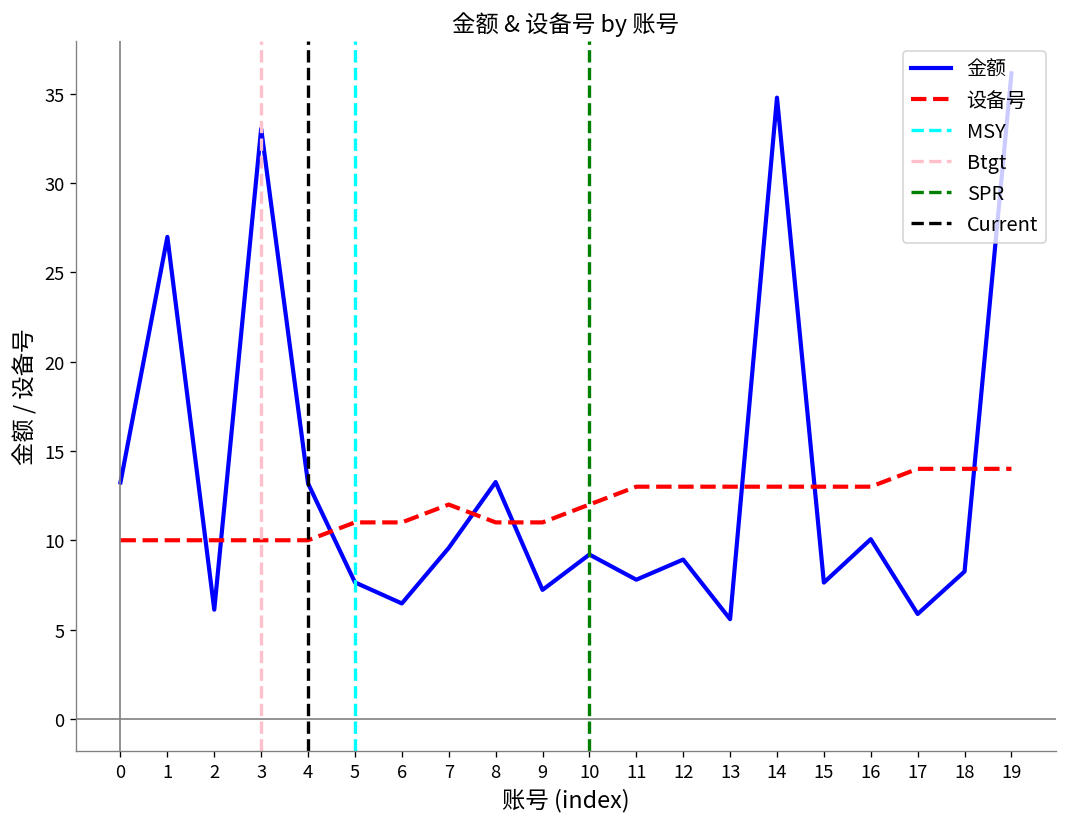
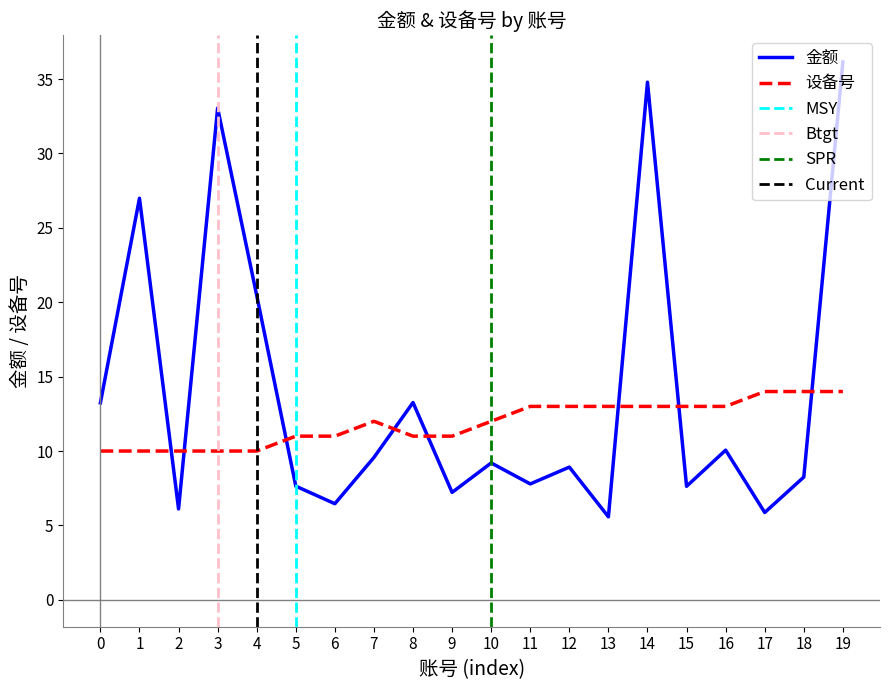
金额, 4: 13.2 -> 20.5
